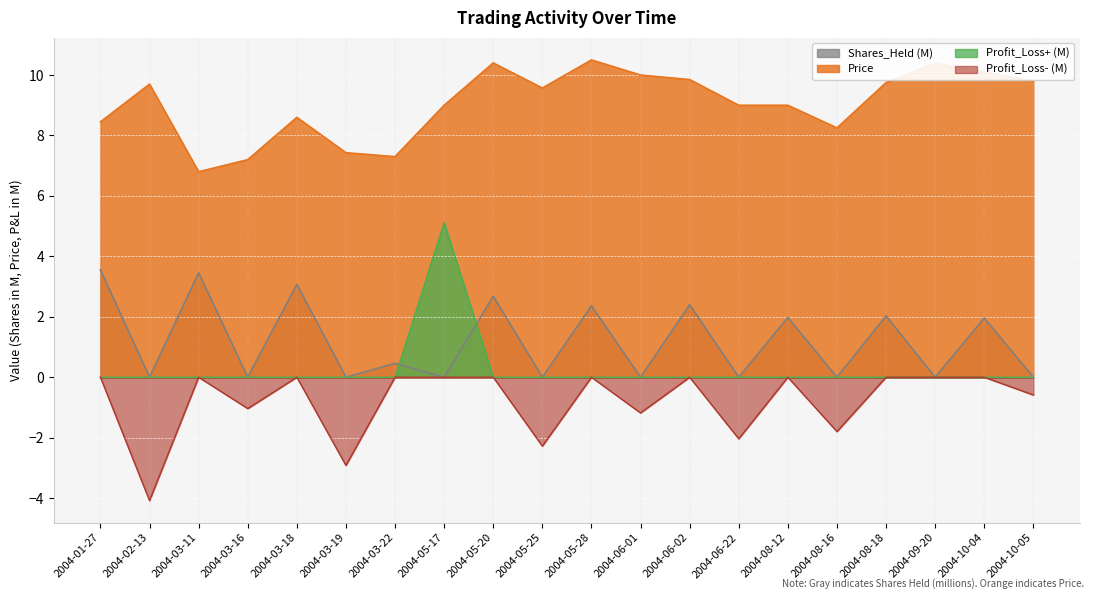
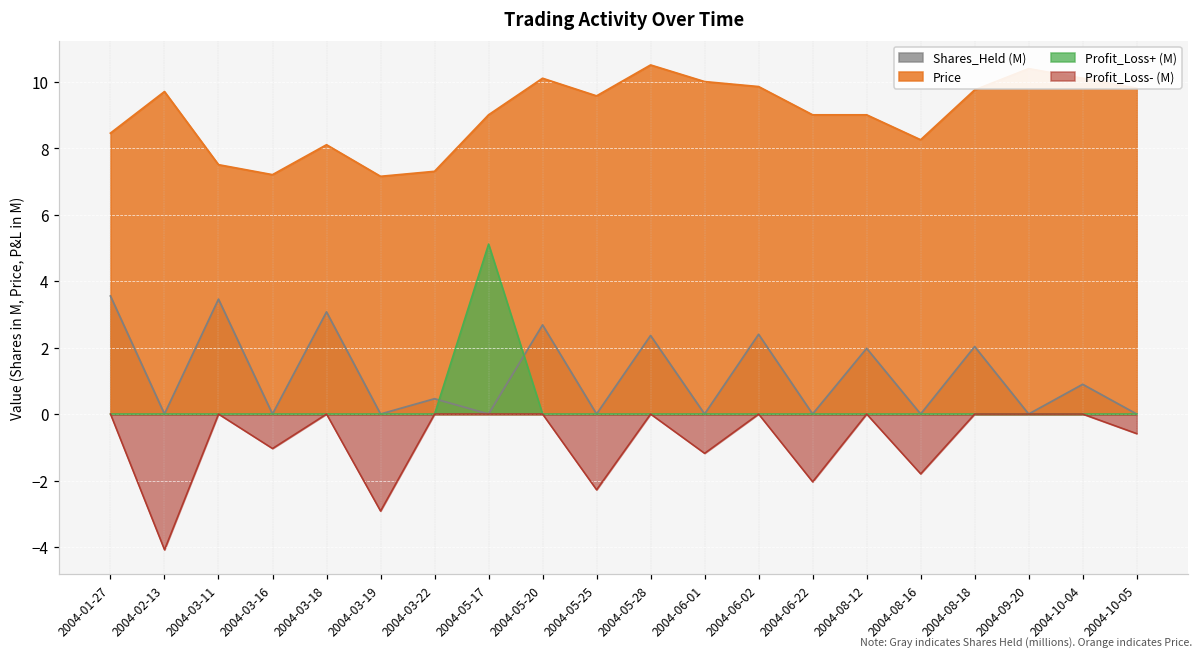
Price, 2004-03-11: 6.8 -> 7.5
Price, 2004-03-18: 8.6 -> 8.1
Price, 2004-03-19: 7.4 -> 7.2
Price, 2004-05-20: 10.4 -> 10.1
Shares_Held (M), 2004-10-04: 2.0 -> 0.9
